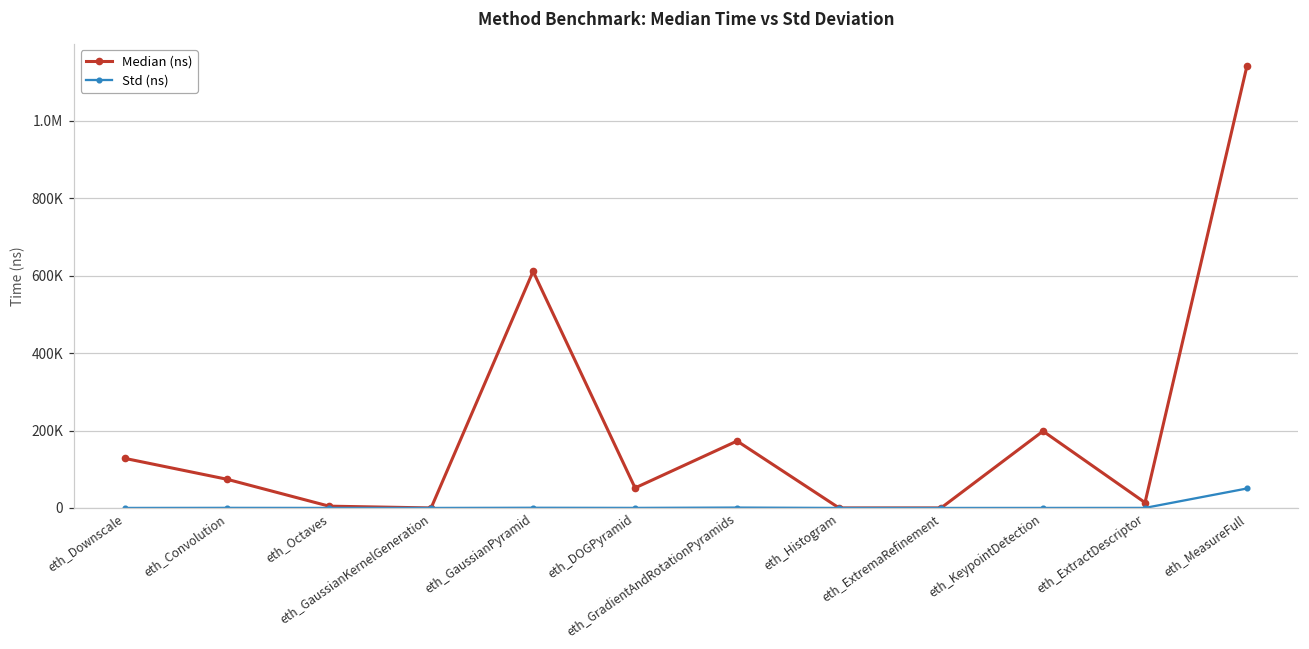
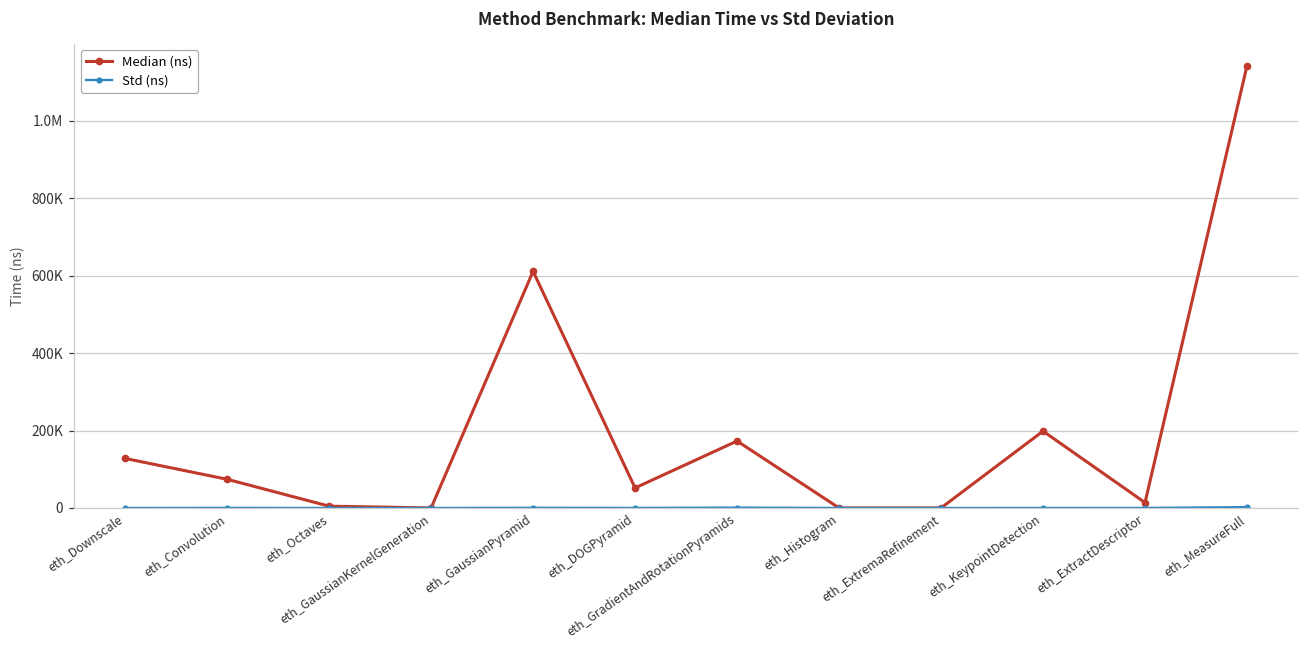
Std (ns), eth_MeasureFull: 50000 -> 0
